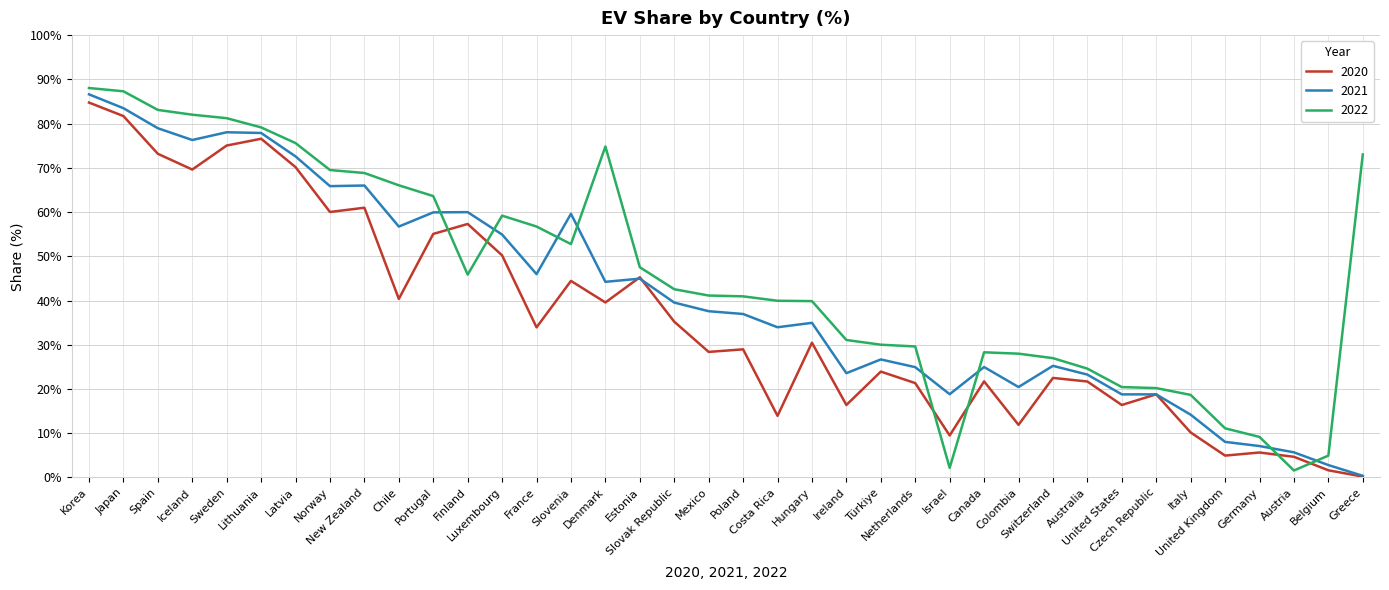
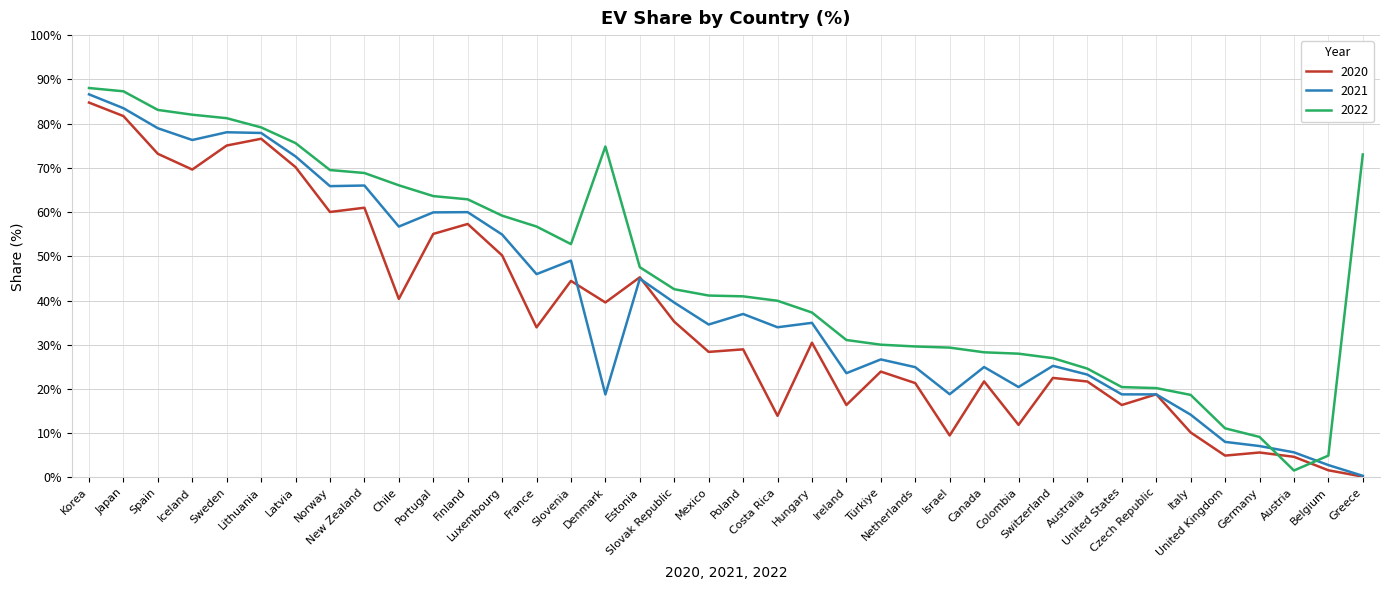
2022, Finland: 46% -> 63%
2021, Slovenia: 60% -> 49%
2021, Denmark: 44% -> 19%
2021, Mexico: 38% -> 35%
2022, Hungary: 40% -> 37%
2022, Israel: 2% -> 29%
